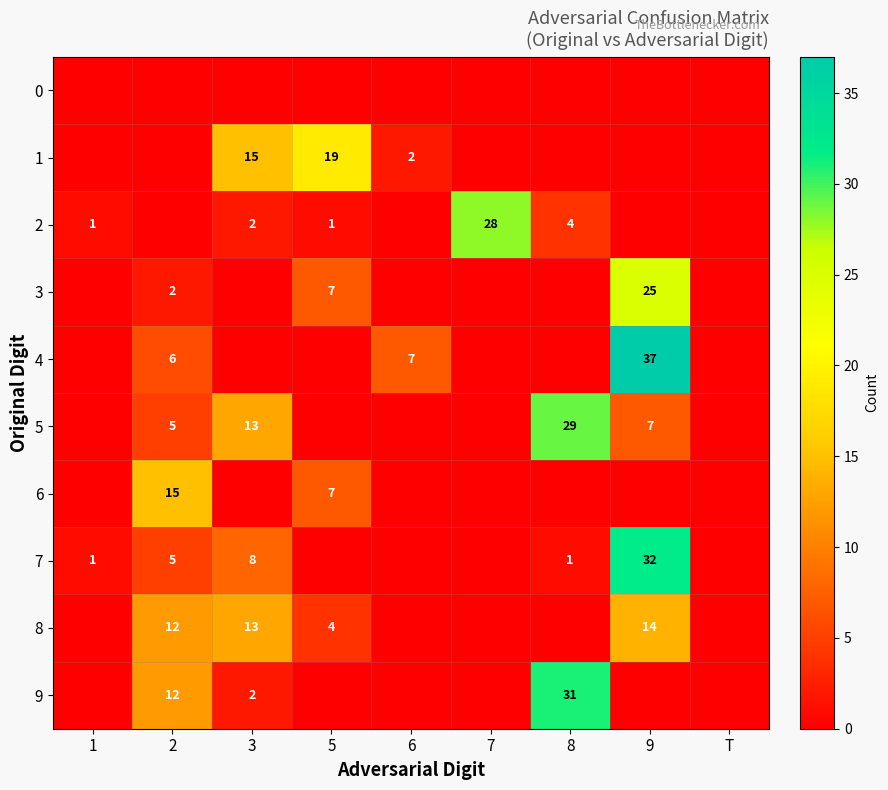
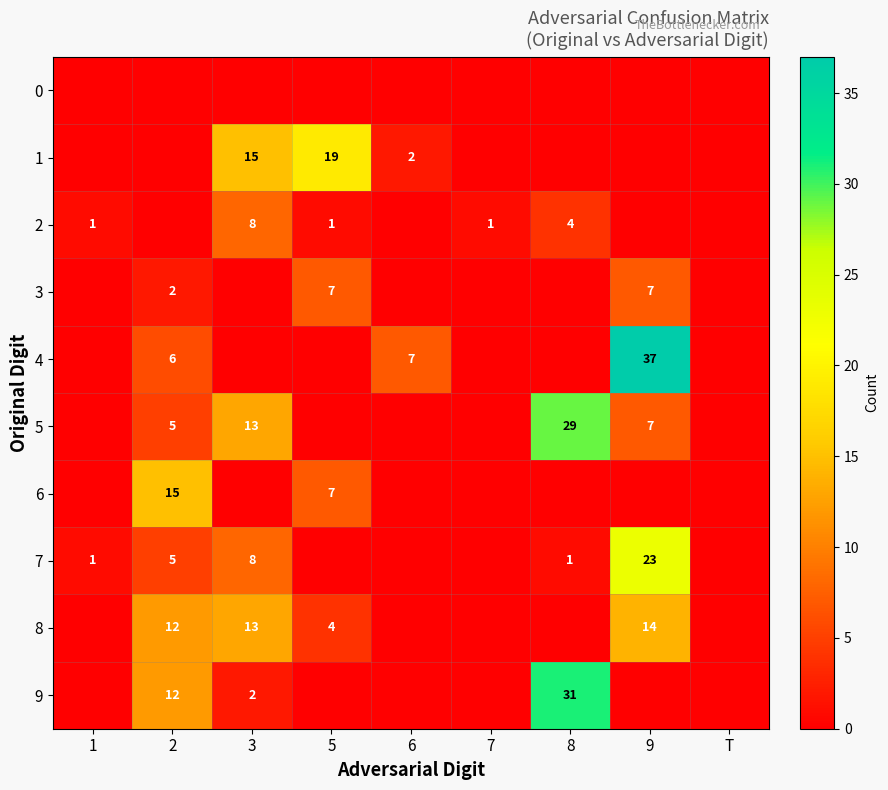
2, 3: 2 -> 8
2, 7: 28 -> 1
3, 9: 25 -> 7
7, 9: 32 -> 23
